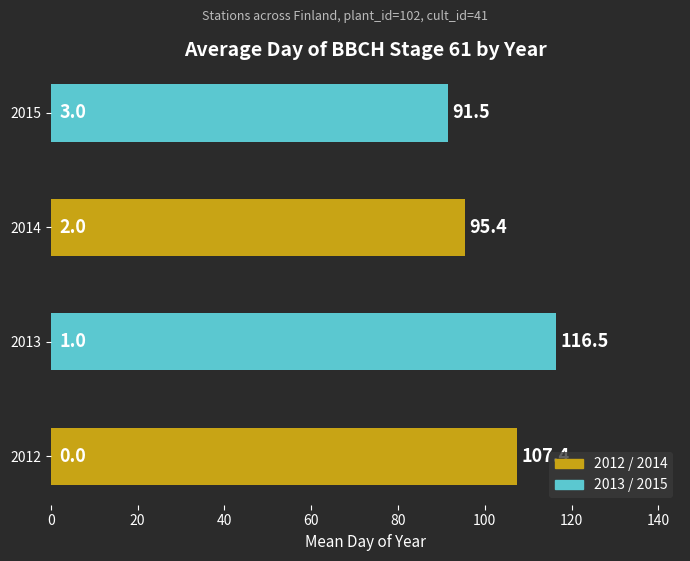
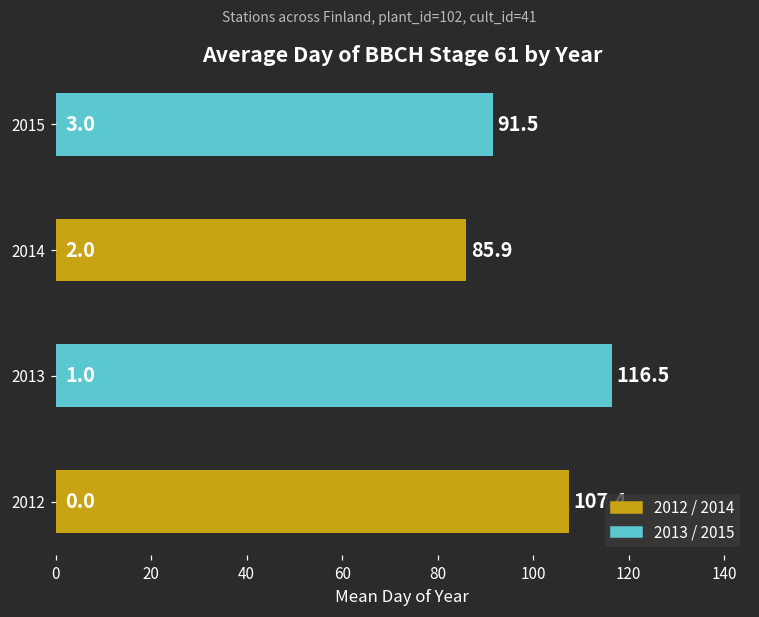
2014: 95.4 -> 85.9
